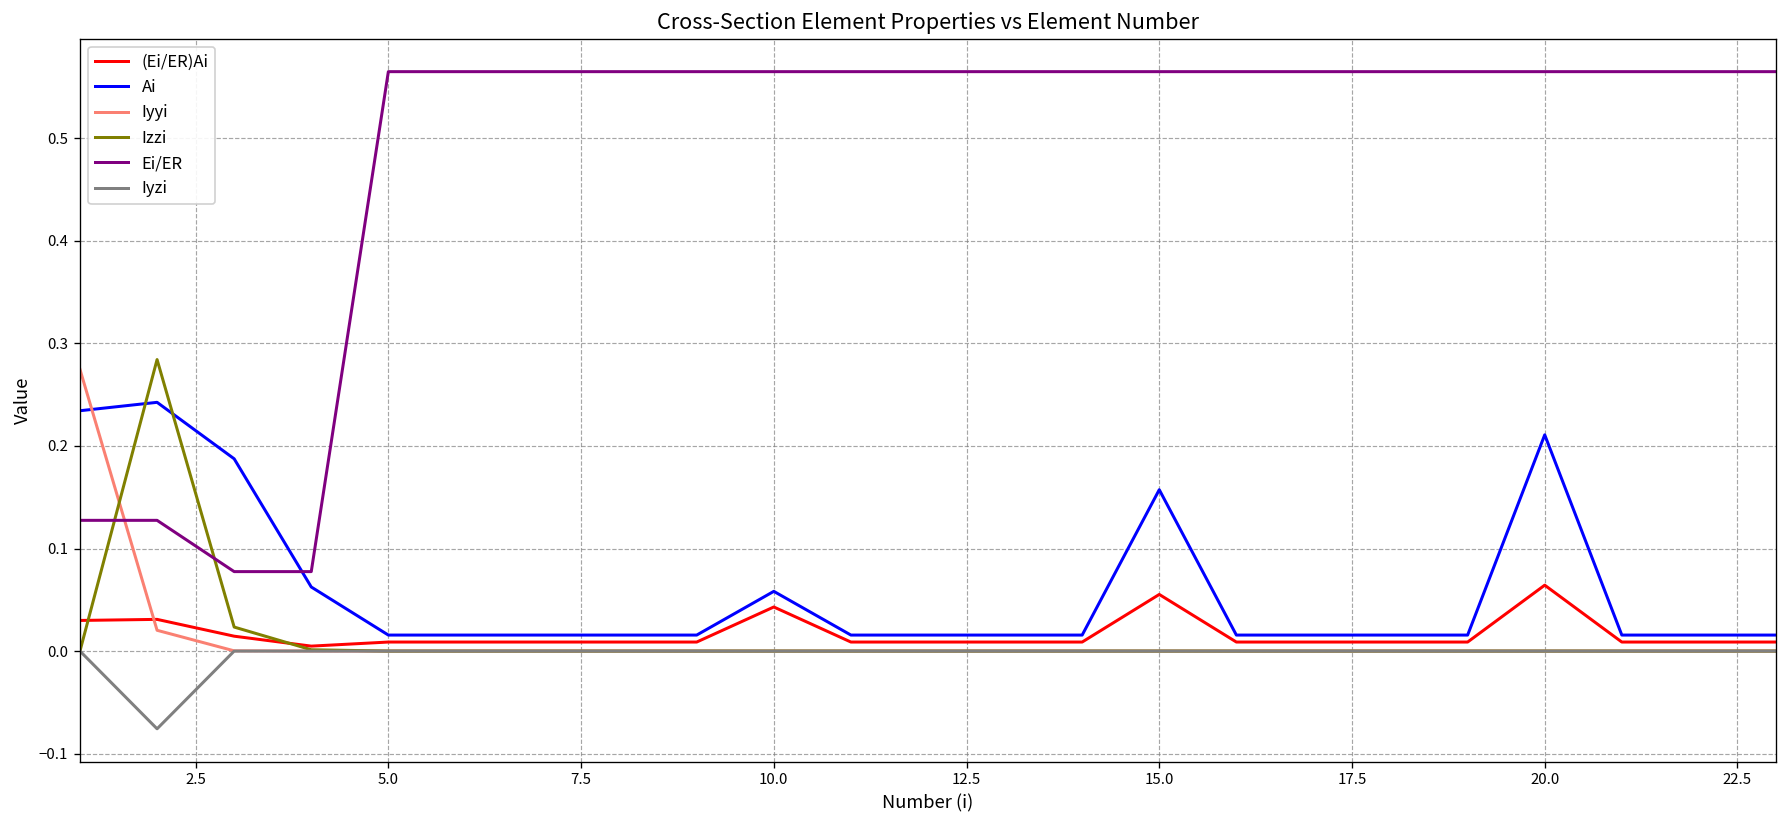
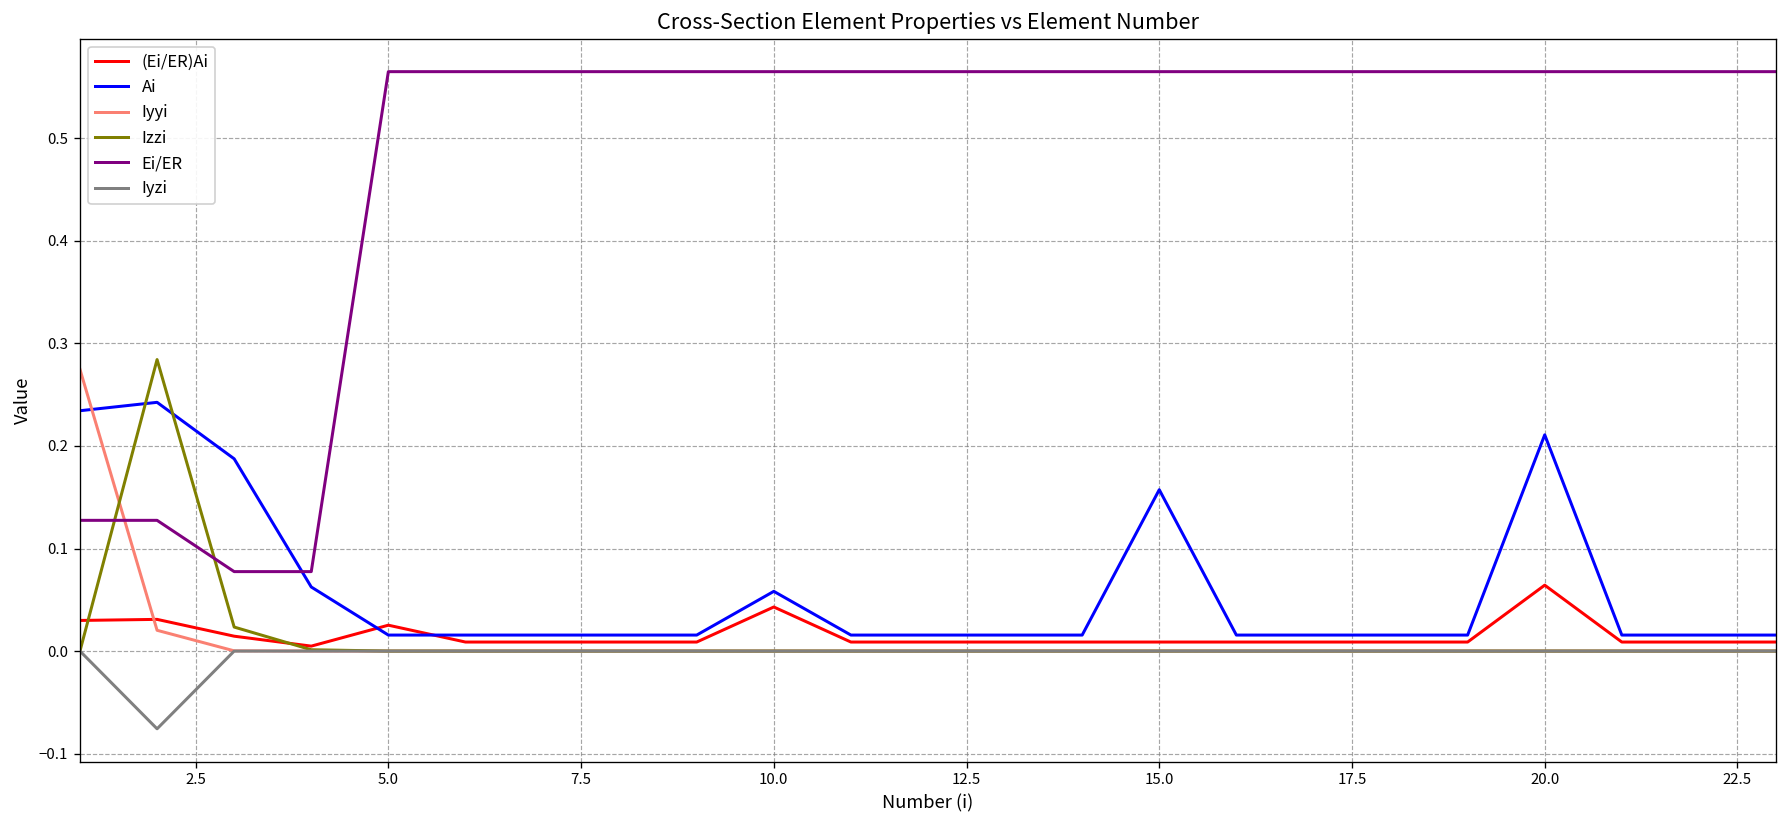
(Ei/ER)Ai, 5.0: 0.01 -> 0.03
(Ei/ER)Ai, 15.0: 0.06 -> 0.01
